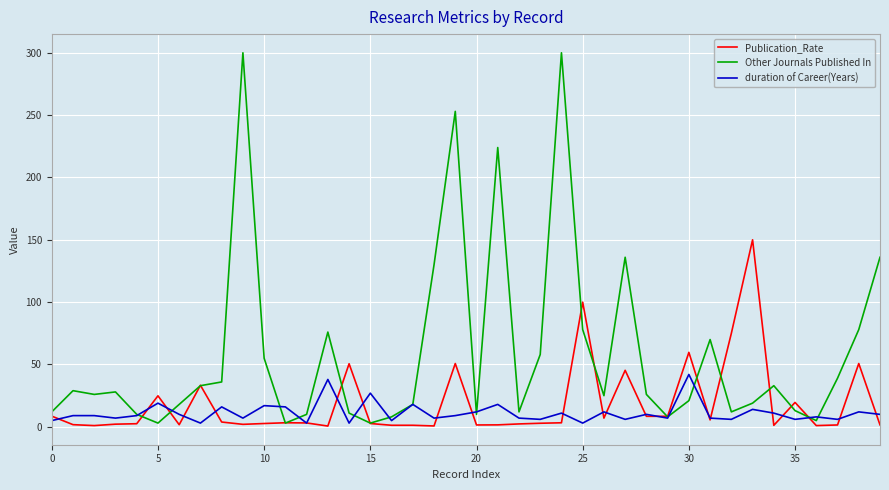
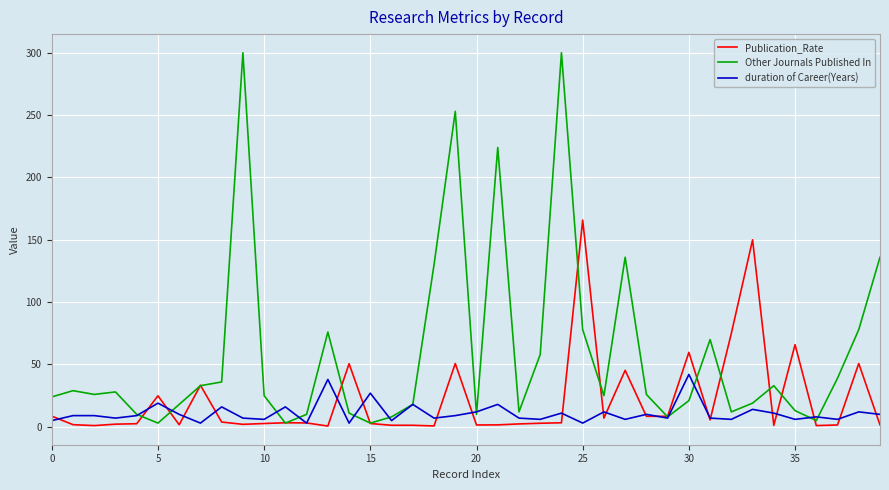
Other Journals Published In, 0: 12 -> 24
Other Journals Published In, 10: 55 -> 25
duration of Career(Years), 10: 17 -> 6
Publication_Rate, 25: 100 -> 166
Publication_Rate, 35: 20 -> 66
